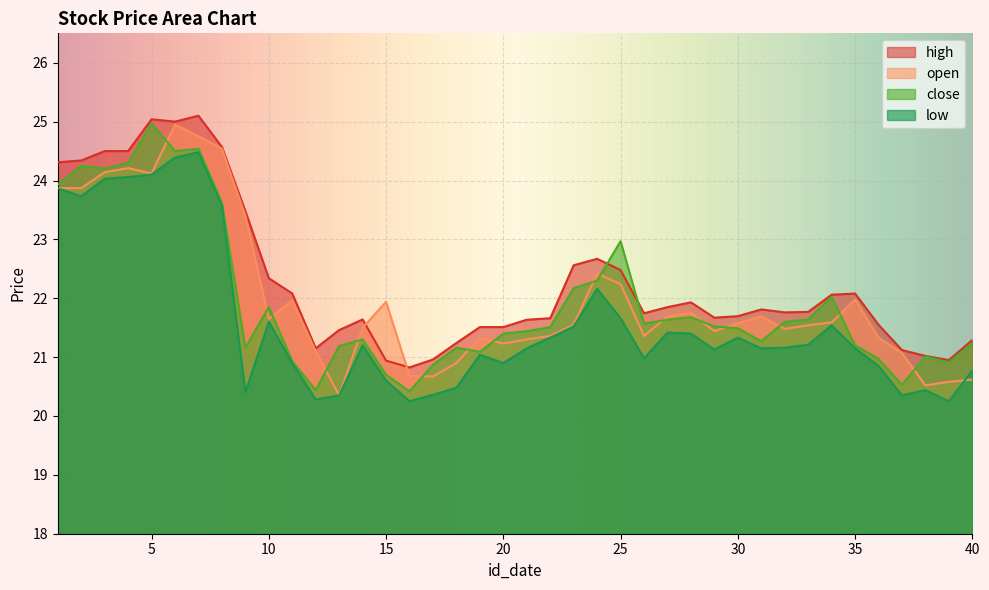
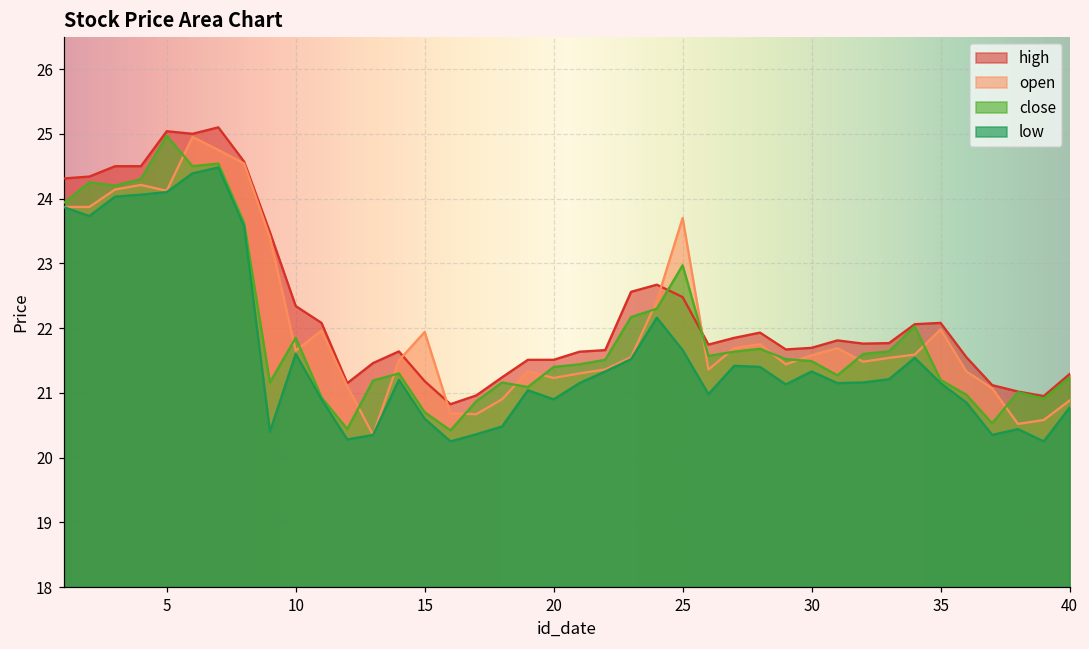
high, 15: 20.9 -> 21.2
open, 25: 22.2 -> 23.7
open, 40: 20.6 -> 20.9
